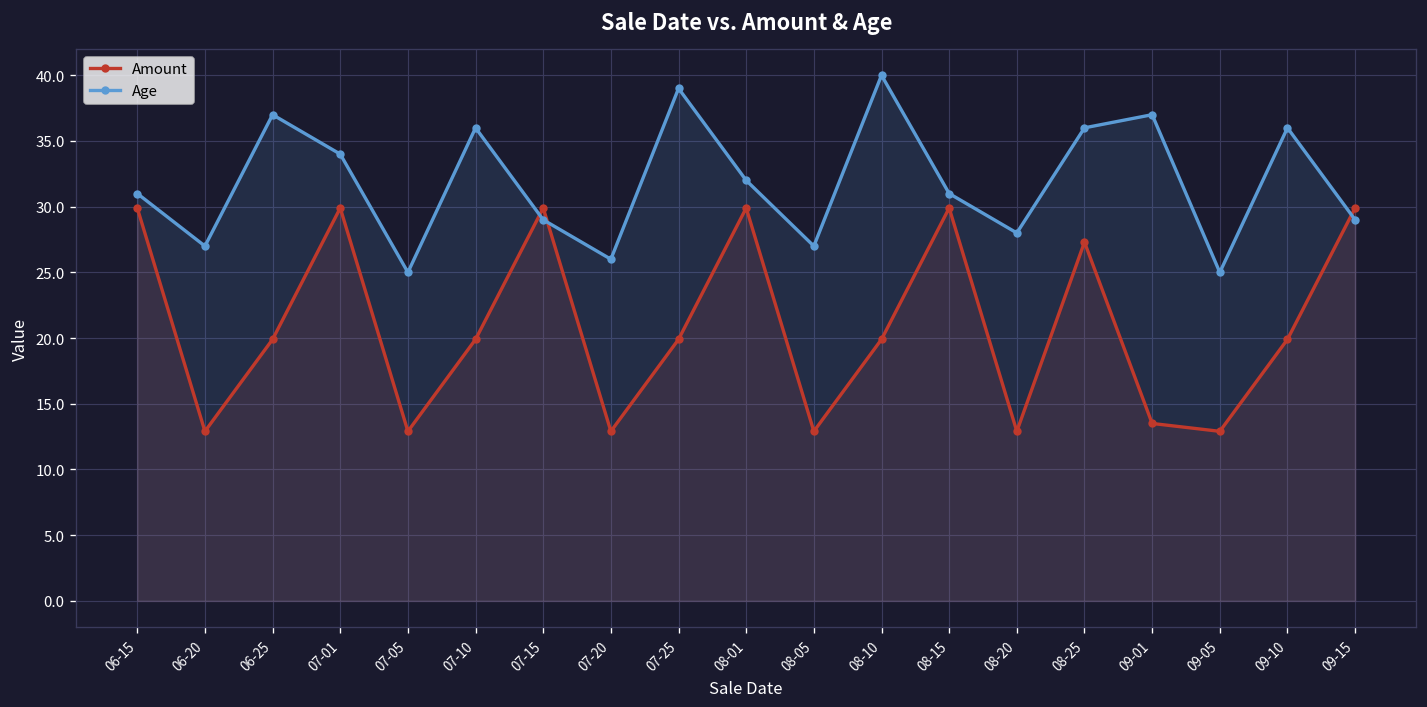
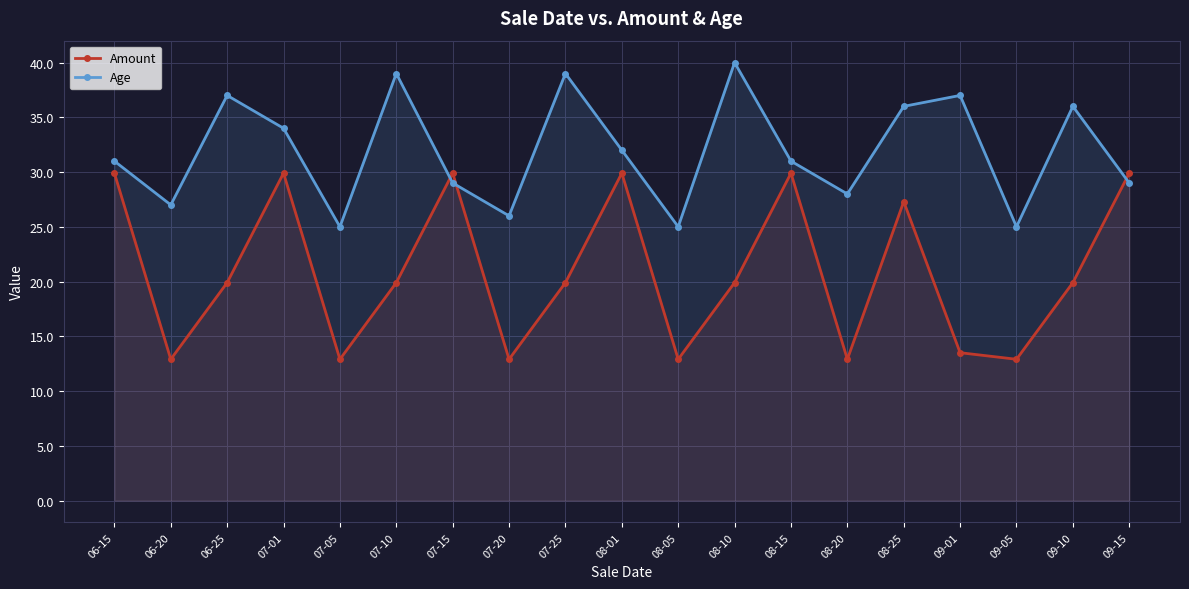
Age, 07-10: 36 -> 39
Age, 08-05: 27 -> 25
